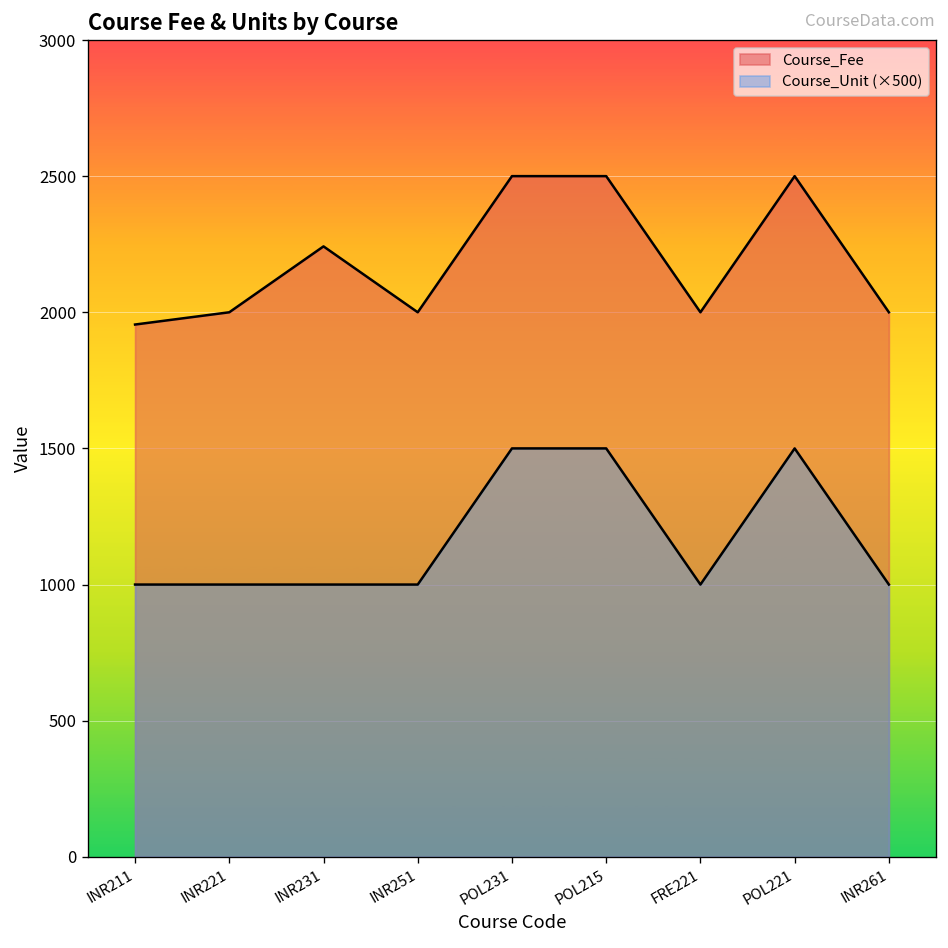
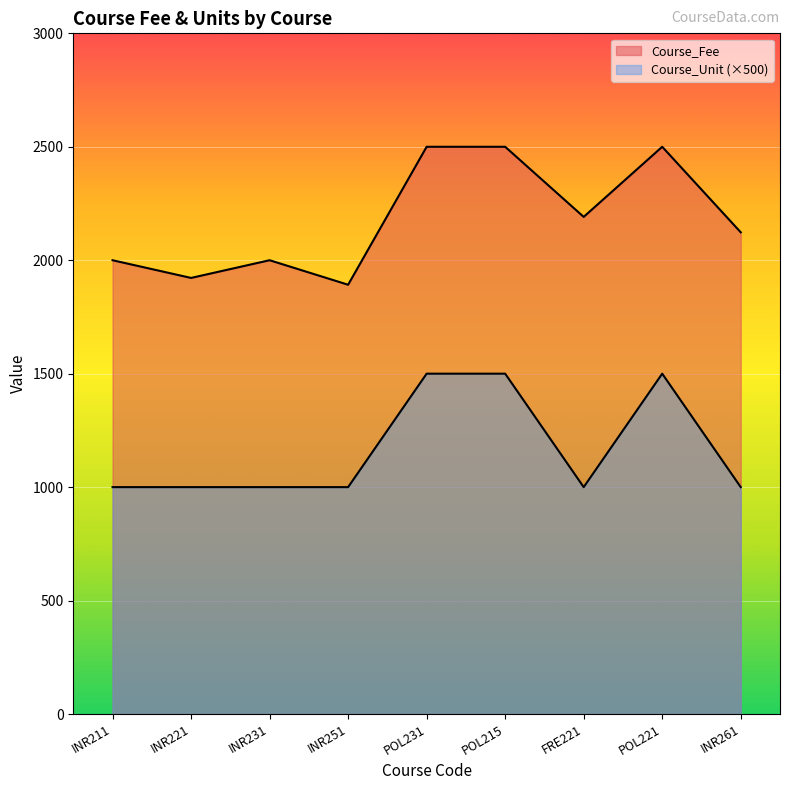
Course_Fee, INR211: 1960 -> 2000
Course_Fee, INR221: 2000 -> 1920
Course_Fee, INR231: 2240 -> 2000
Course_Fee, INR251: 2000 -> 1890
Course_Fee, FRE221: 2000 -> 2190
Course_Fee, INR261: 2000 -> 2120
